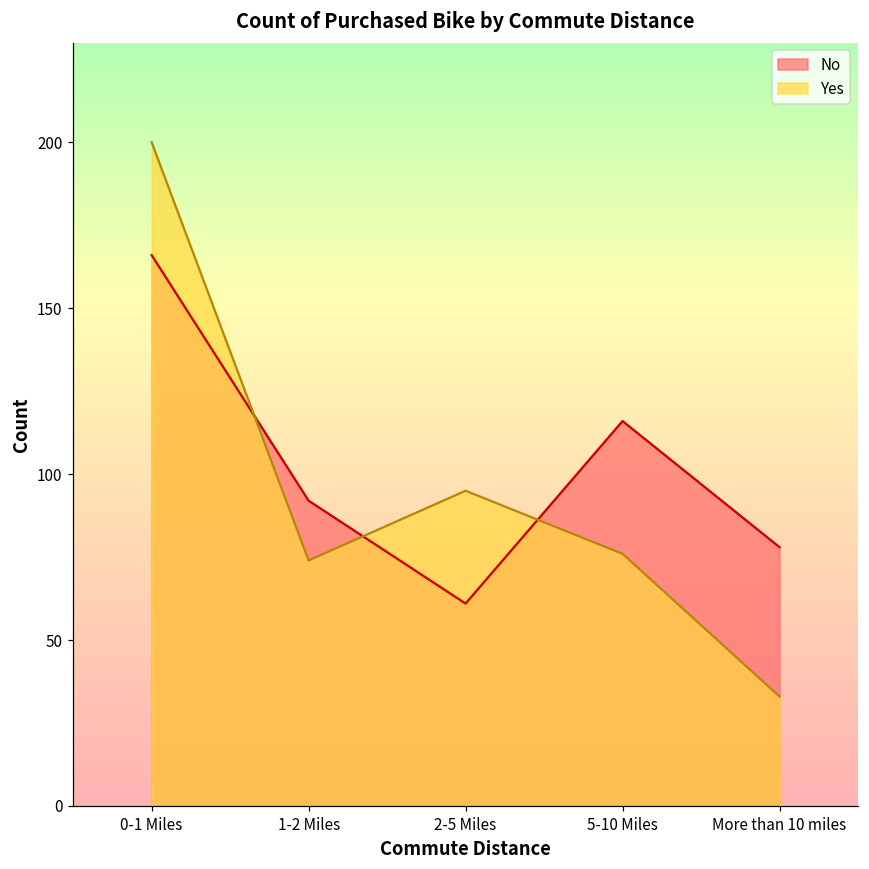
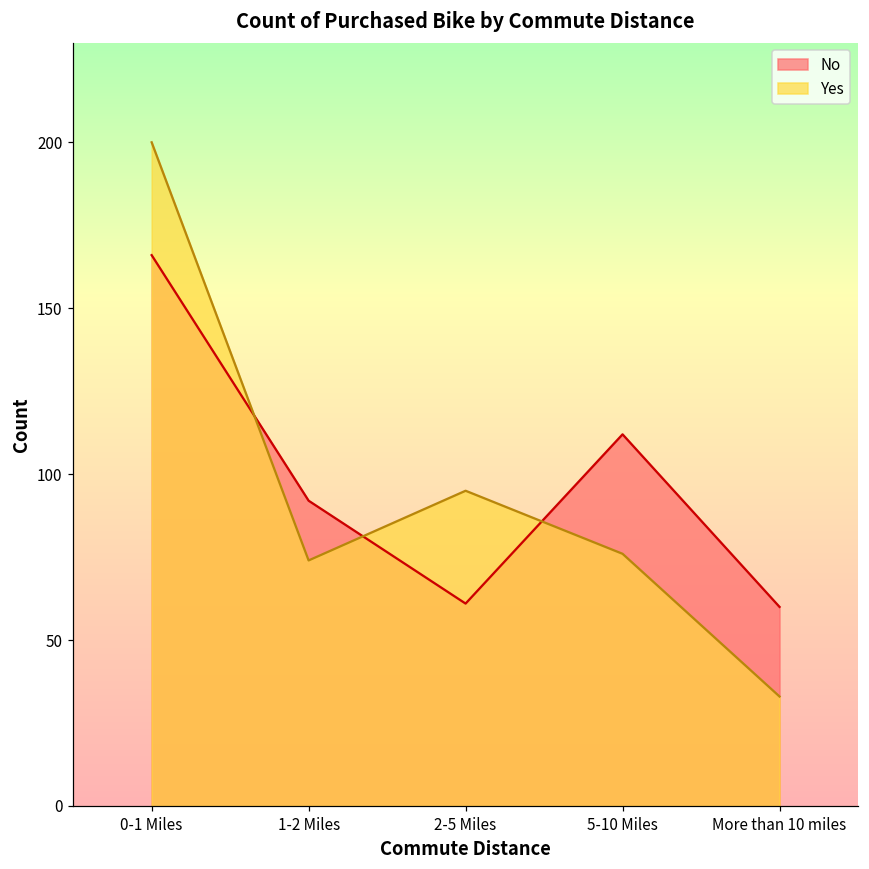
No, 5-10 Miles: 116 -> 112
No, More than 10 miles: 78 -> 60
